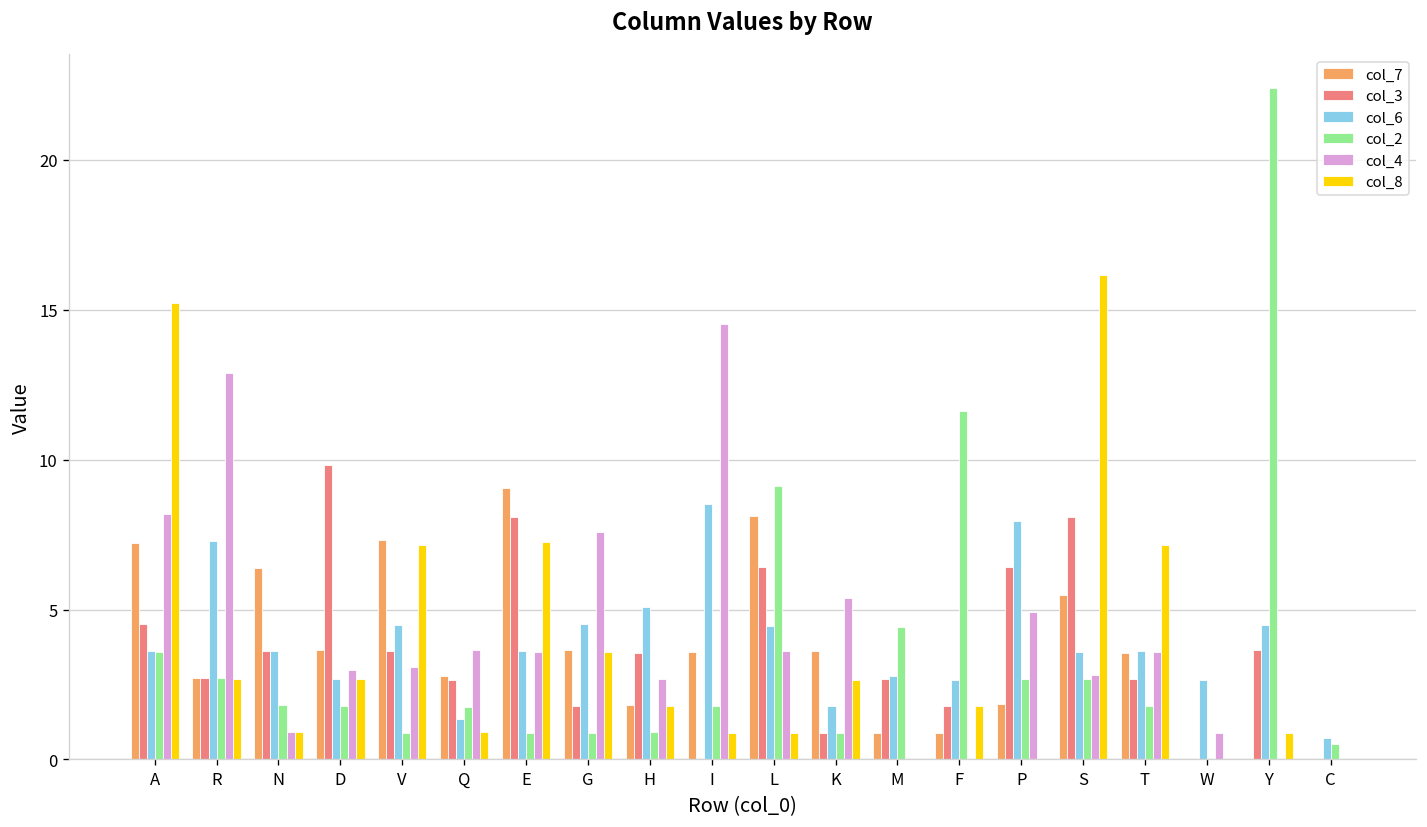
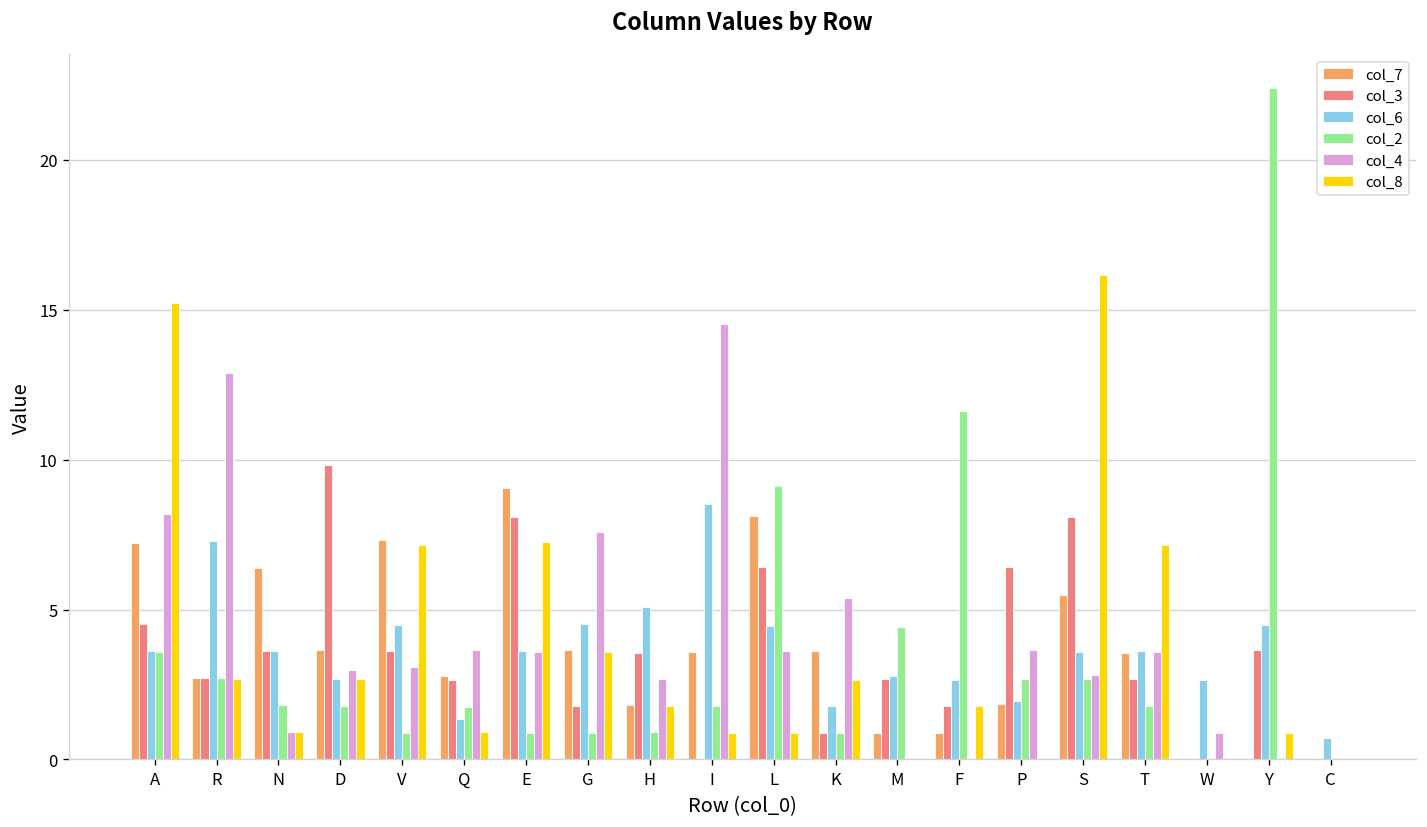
col_6, P: 7.9 -> 1.9
col_4, P: 4.9 -> 3.6
col_2, C: 0.5 -> 0.0
